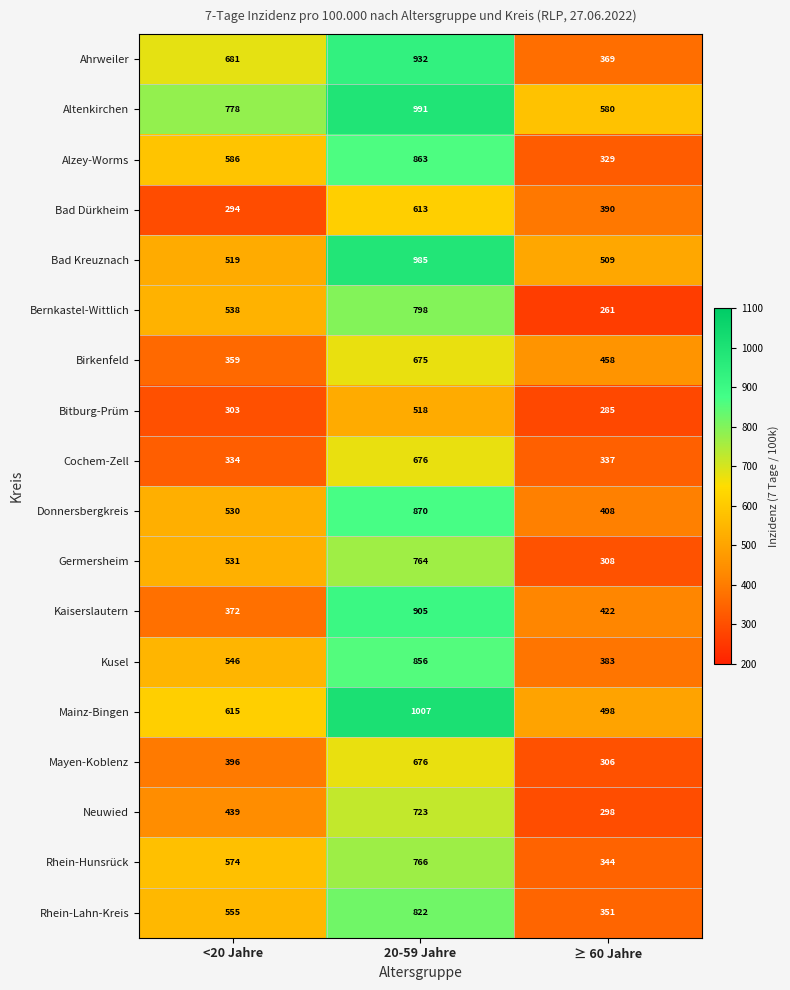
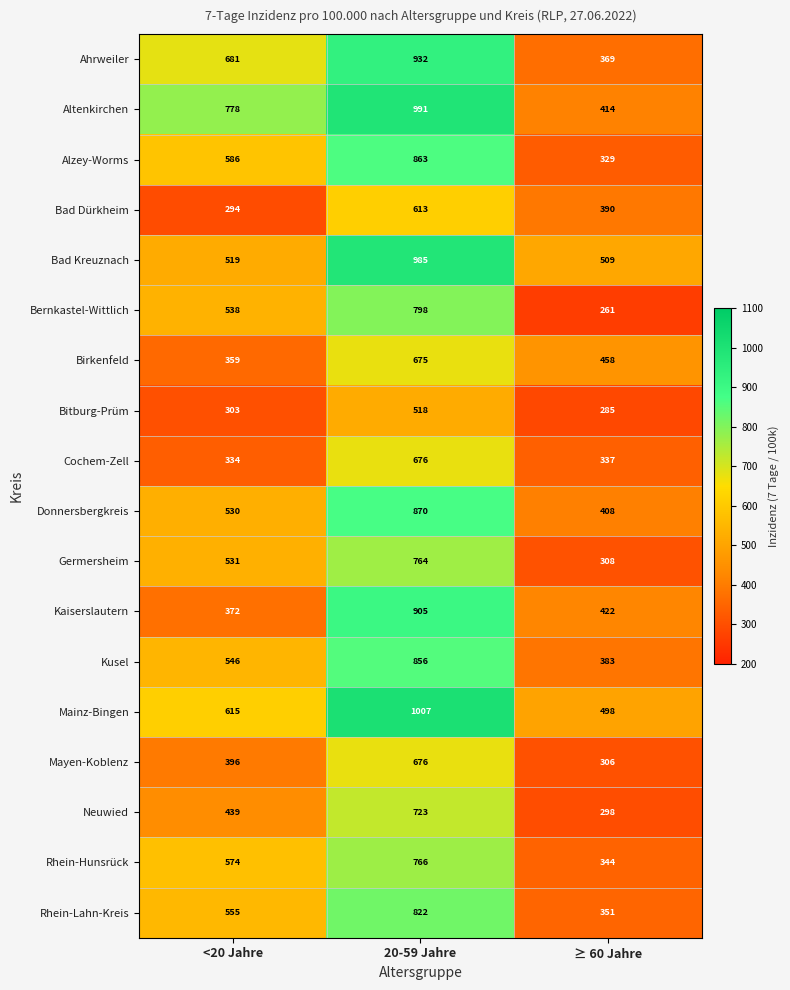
Altenkirchen, ≥ 60 Jahre: 580 -> 414
